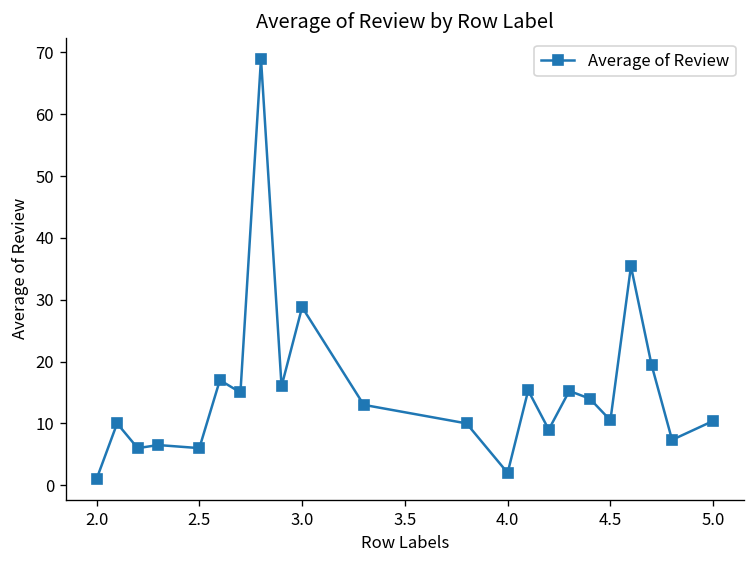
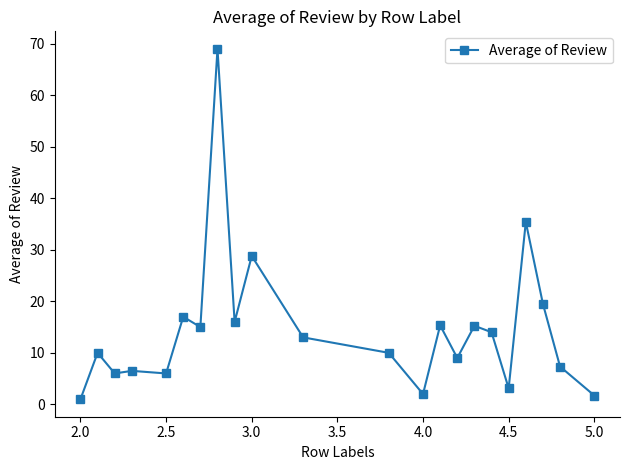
4.5: 11 -> 3
5.0: 10 -> 2
